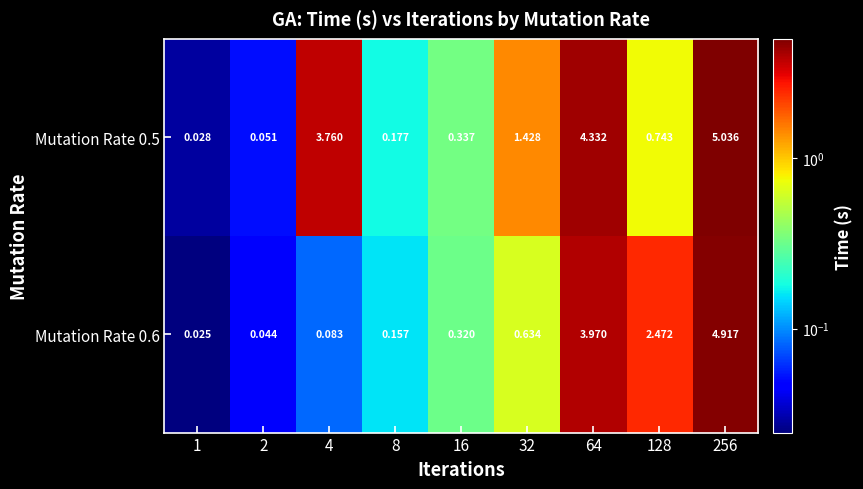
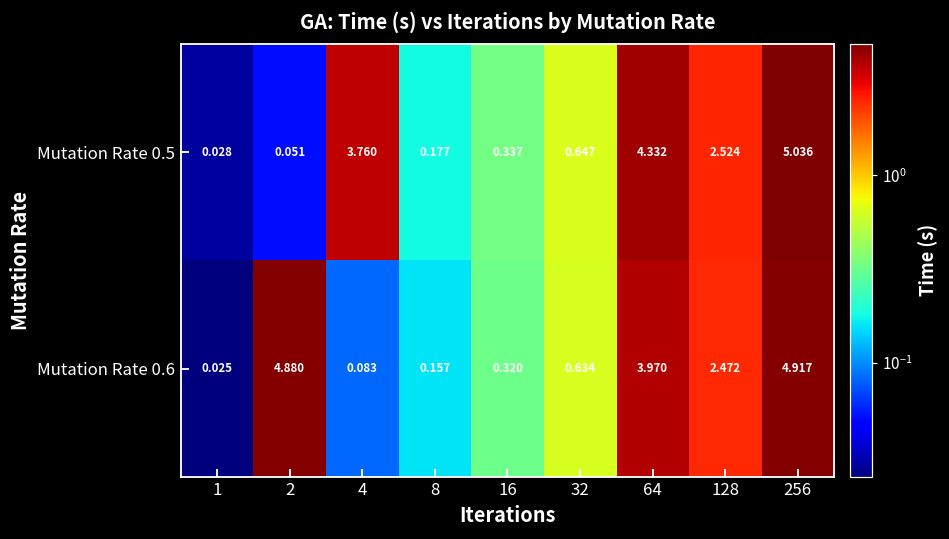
Mutation Rate 0.5, 32: 1.428 -> 0.647
Mutation Rate 0.5, 128: 0.743 -> 2.524
Mutation Rate 0.6, 2: 0.044 -> 4.880
